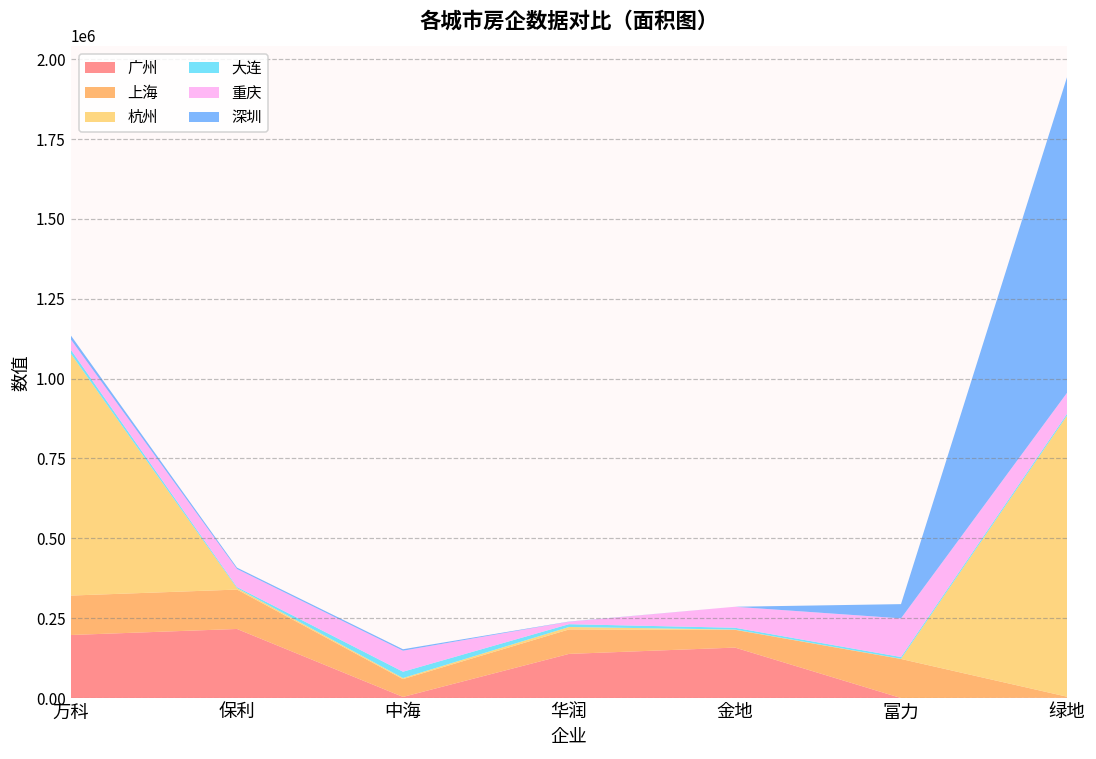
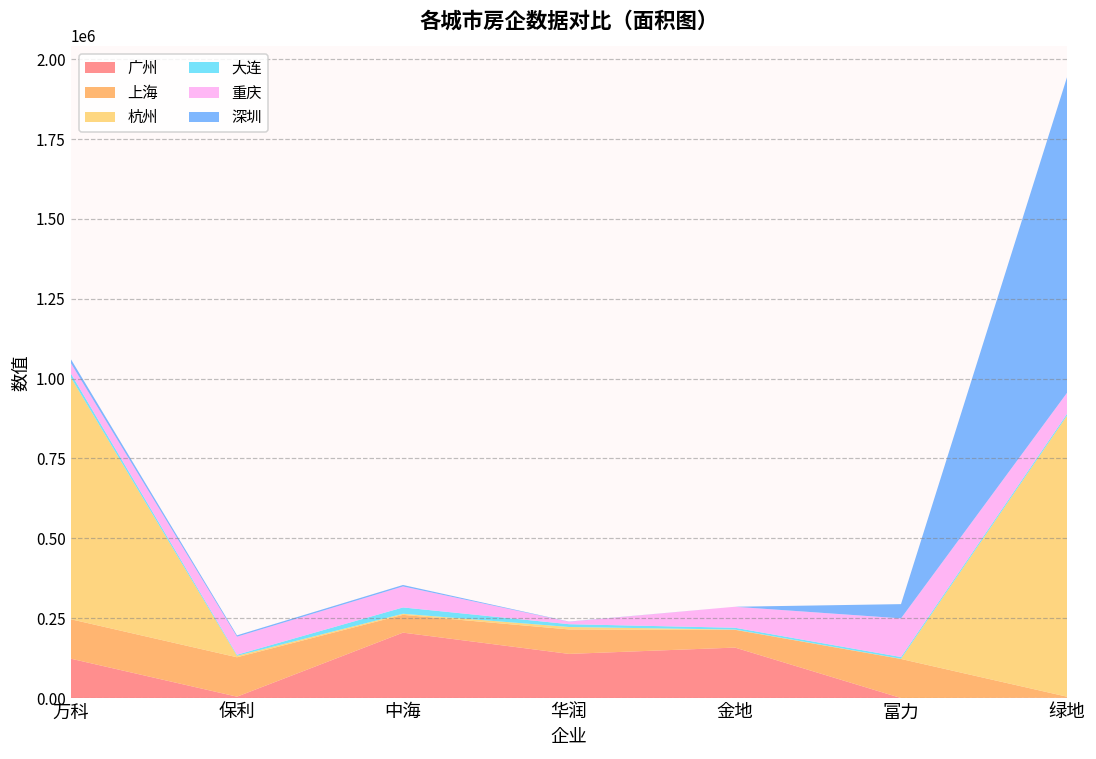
广州, 万科: 200000 -> 120000
广州, 保利: 220000 -> 0
广州, 中海: 0 -> 200000
